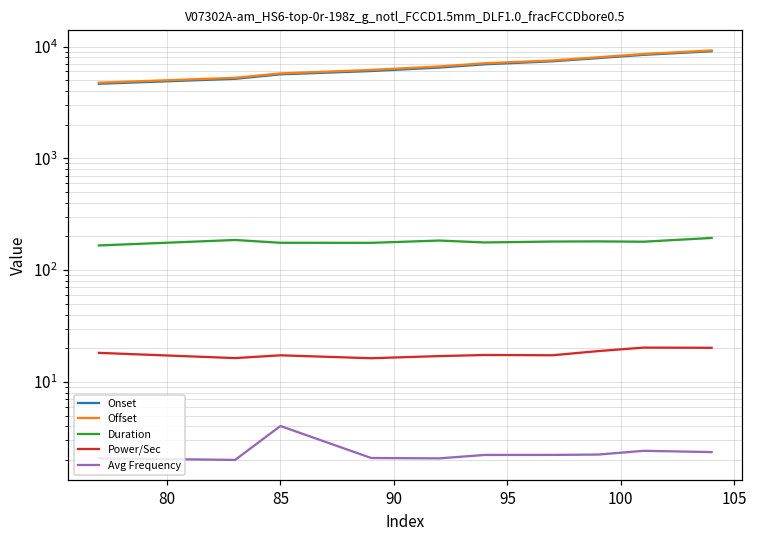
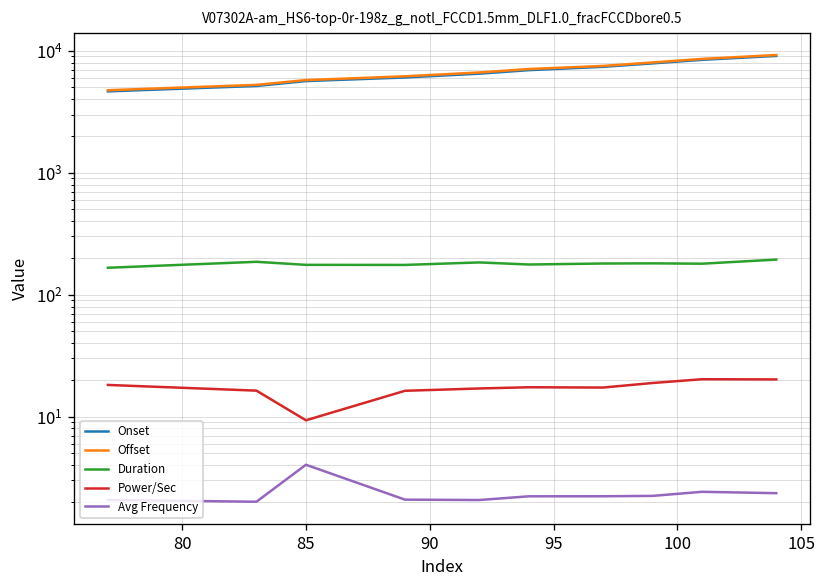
Power/Sec, 85: 17 -> 9
